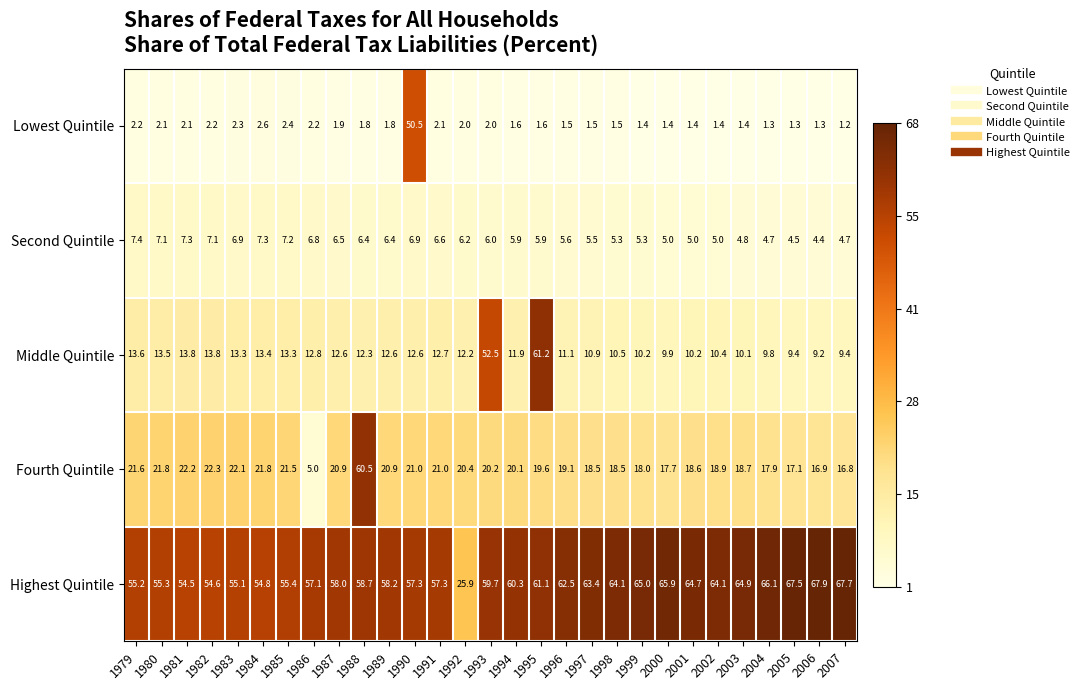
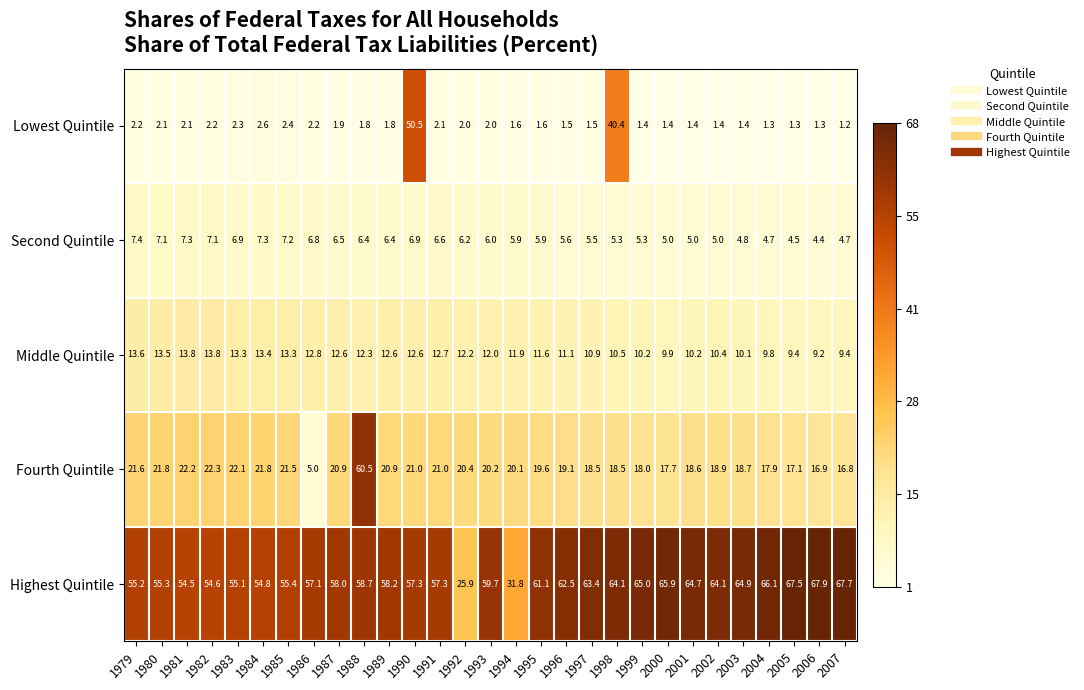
Lowest Quintile, 1998: 1.5 -> 40.4
Middle Quintile, 1993: 52.5 -> 12.0
Middle Quintile, 1995: 61.2 -> 11.6
Highest Quintile, 1994: 60.3 -> 31.8
